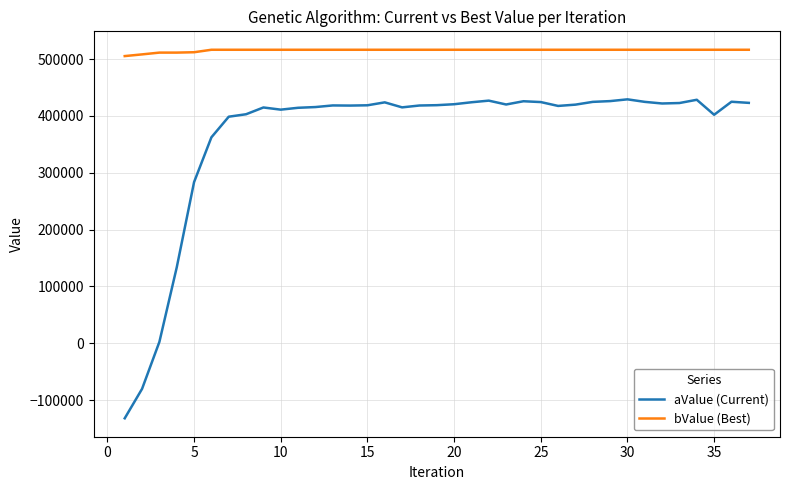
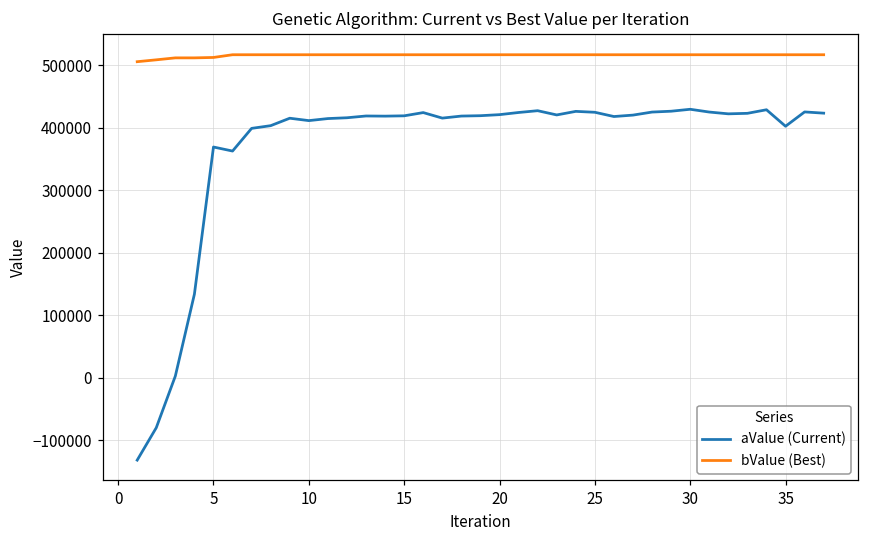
aValue (Current), 5: 280000 -> 370000
